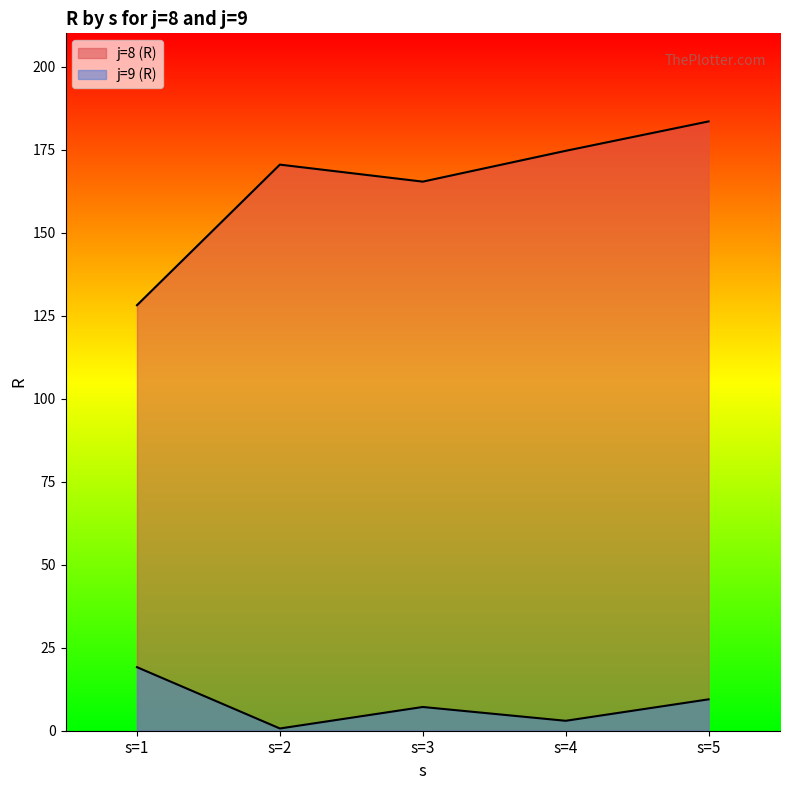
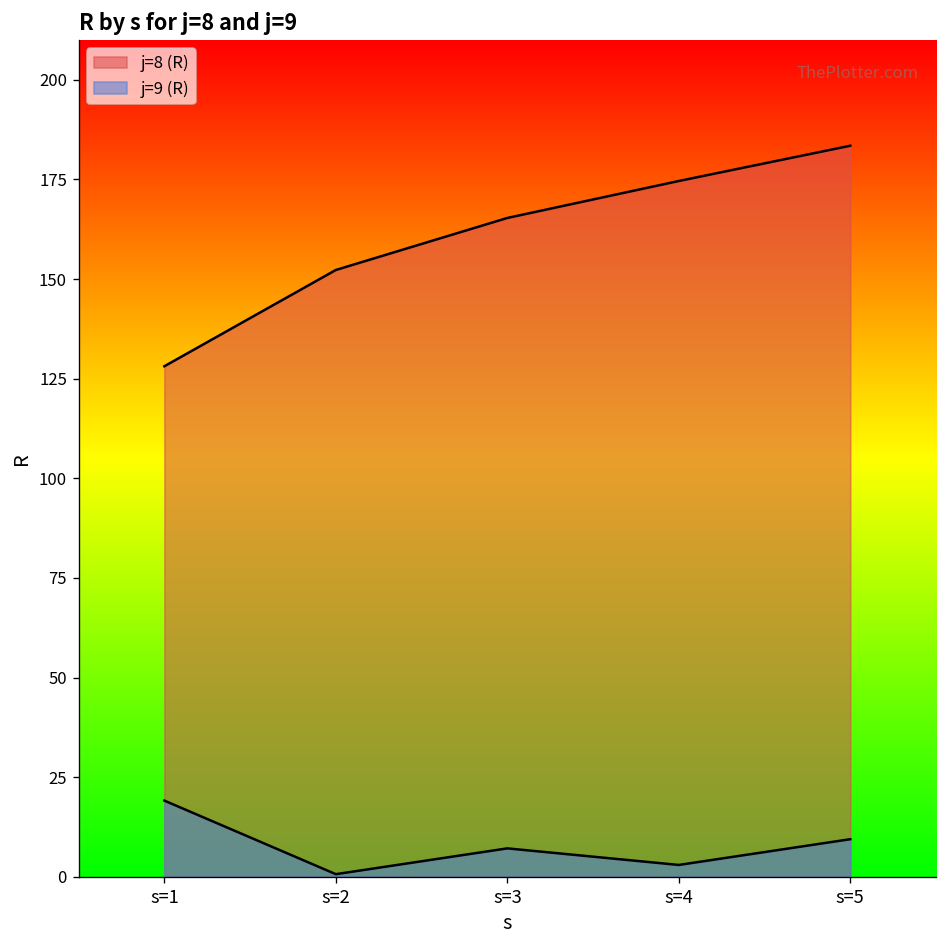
j=8 (R), s=2: 170 -> 152
